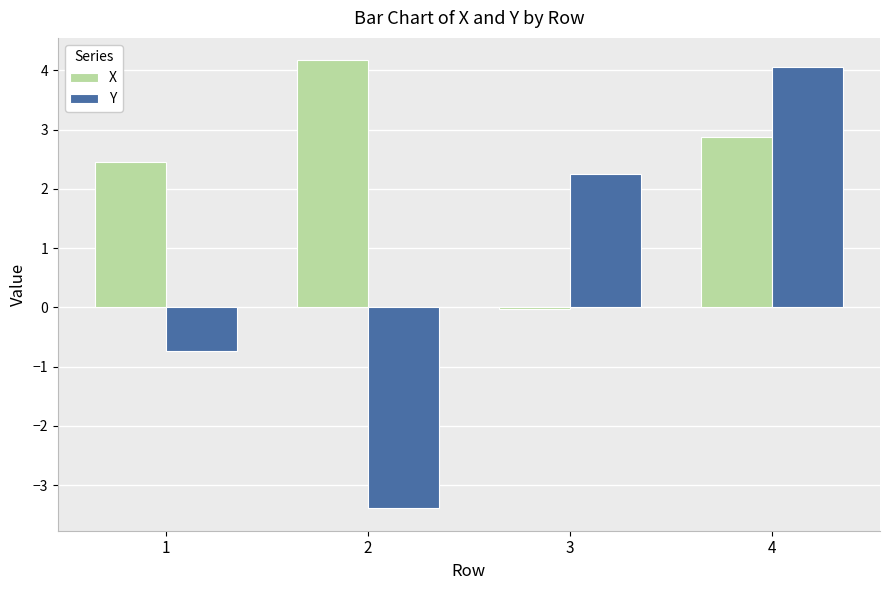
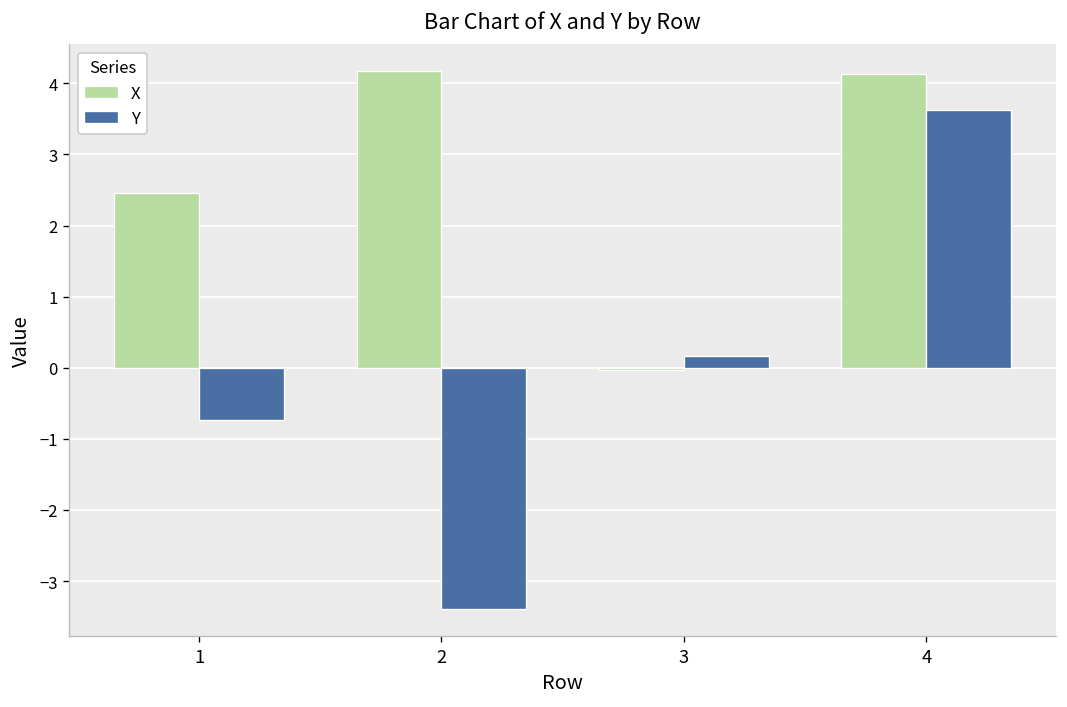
Y, 3: 2.2 -> 0.2
X, 4: 2.9 -> 4.1
Y, 4: 4.1 -> 3.6
